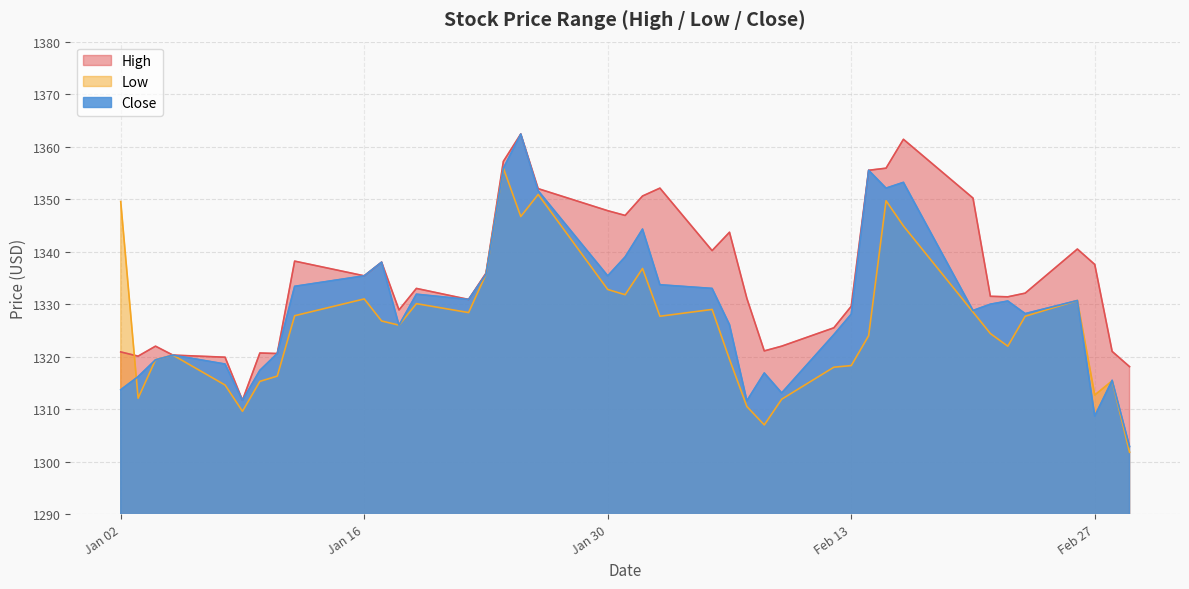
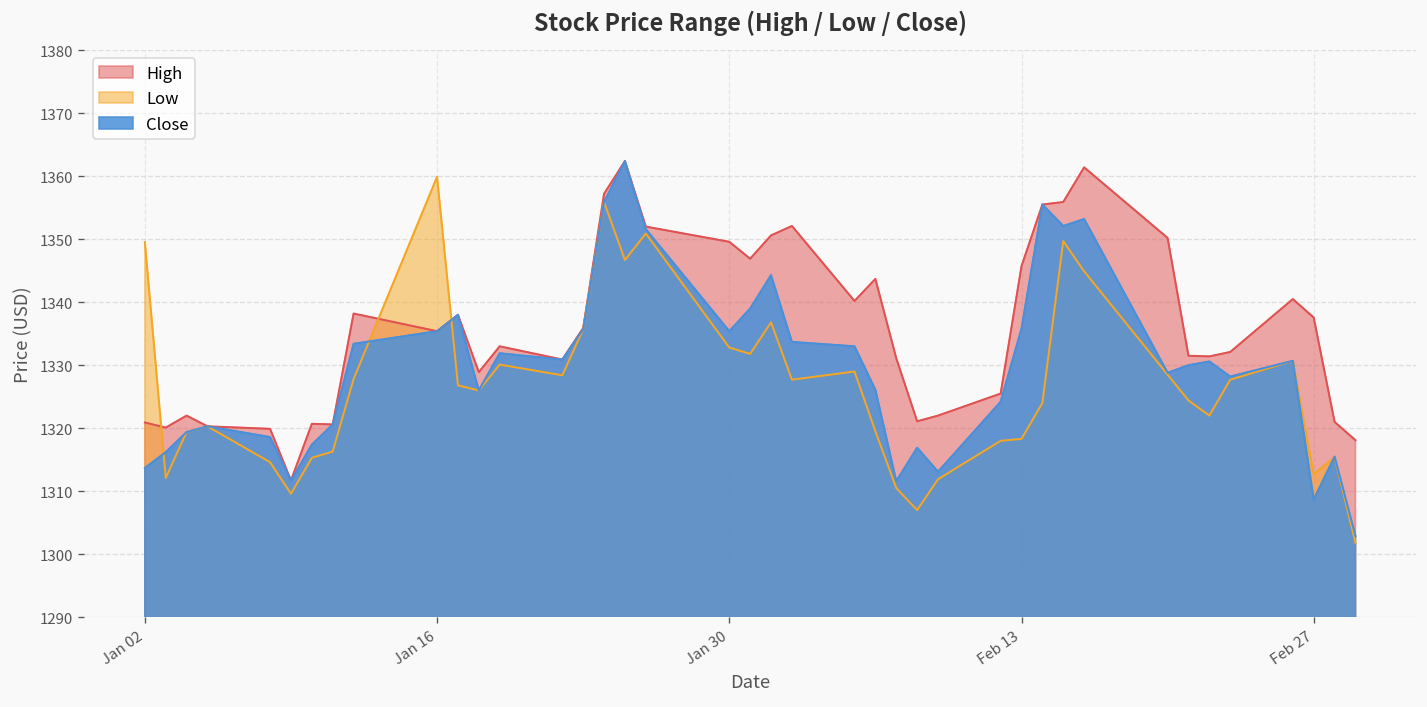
Low, Jan 16: 1331 -> 1360
High, Jan 30: 1348 -> 1350
High, Feb 13: 1330 -> 1346
Close, Feb 13: 1328 -> 1336
